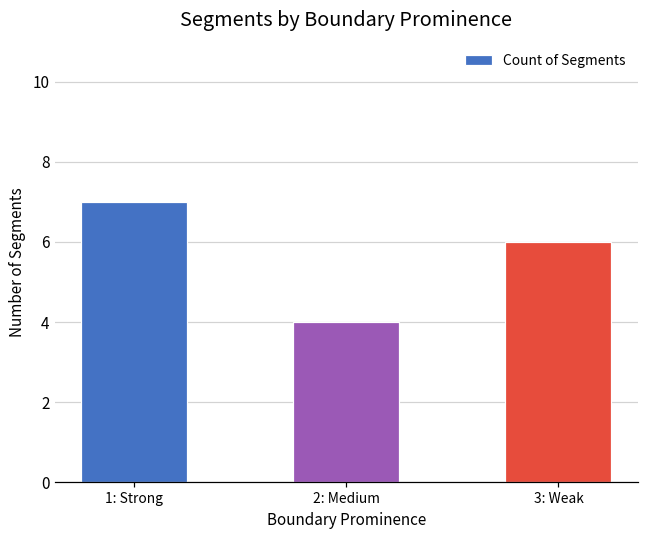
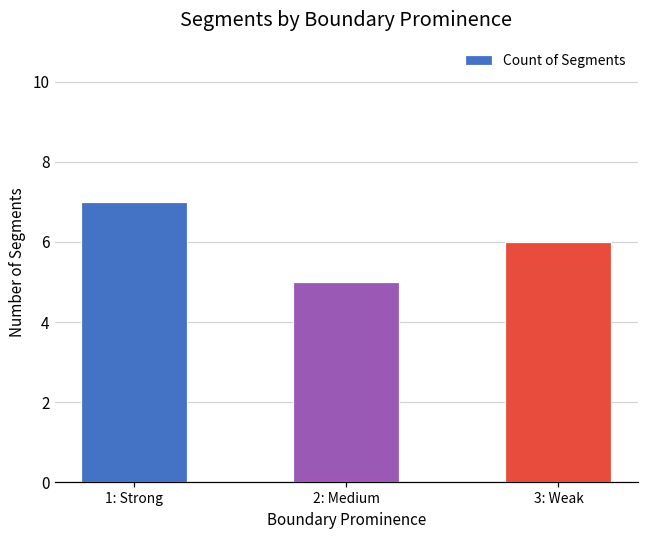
2: Medium: 4 -> 5
